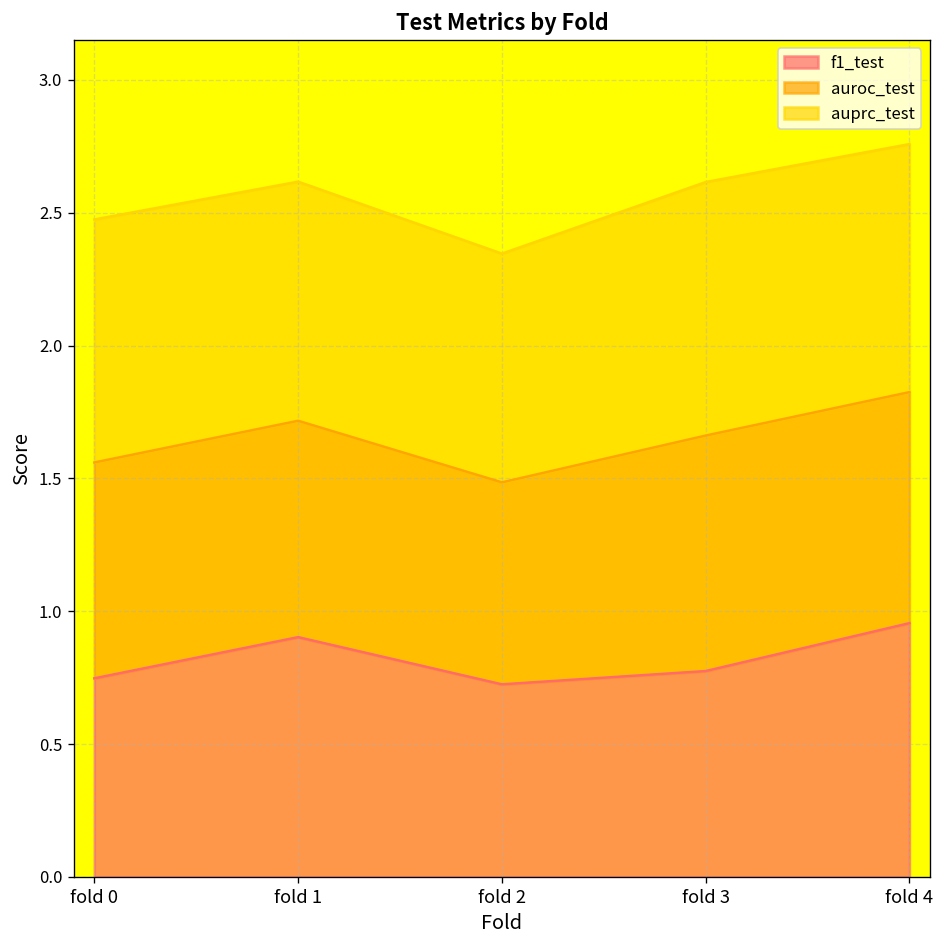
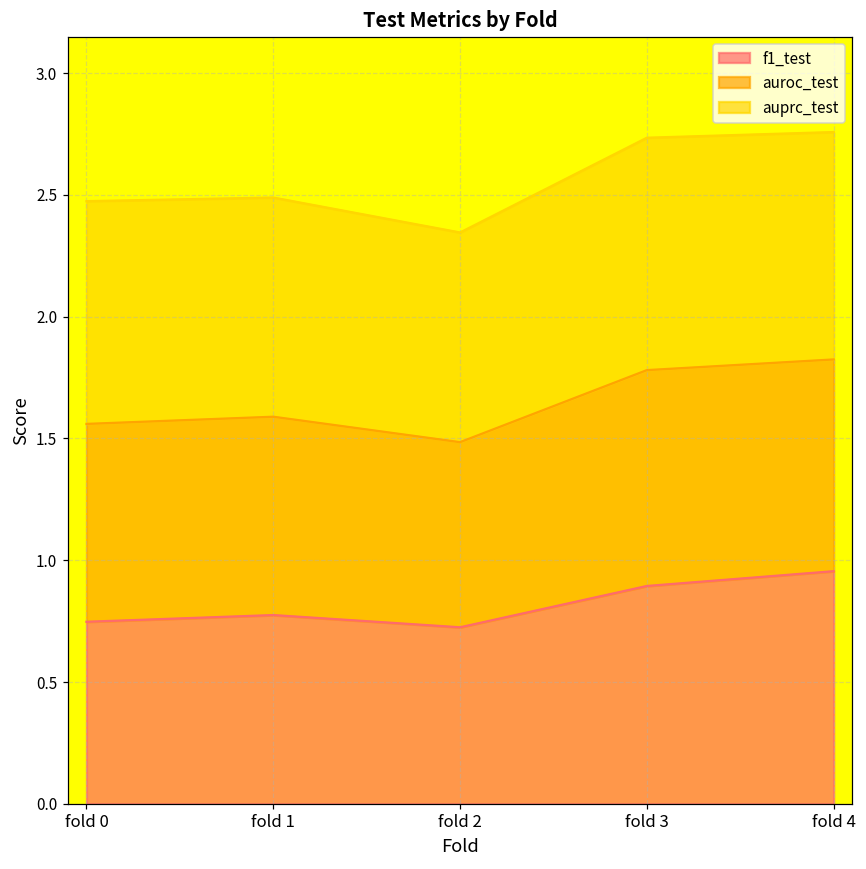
f1_test, fold 1: 0.90 -> 0.77
f1_test, fold 3: 0.77 -> 0.89
